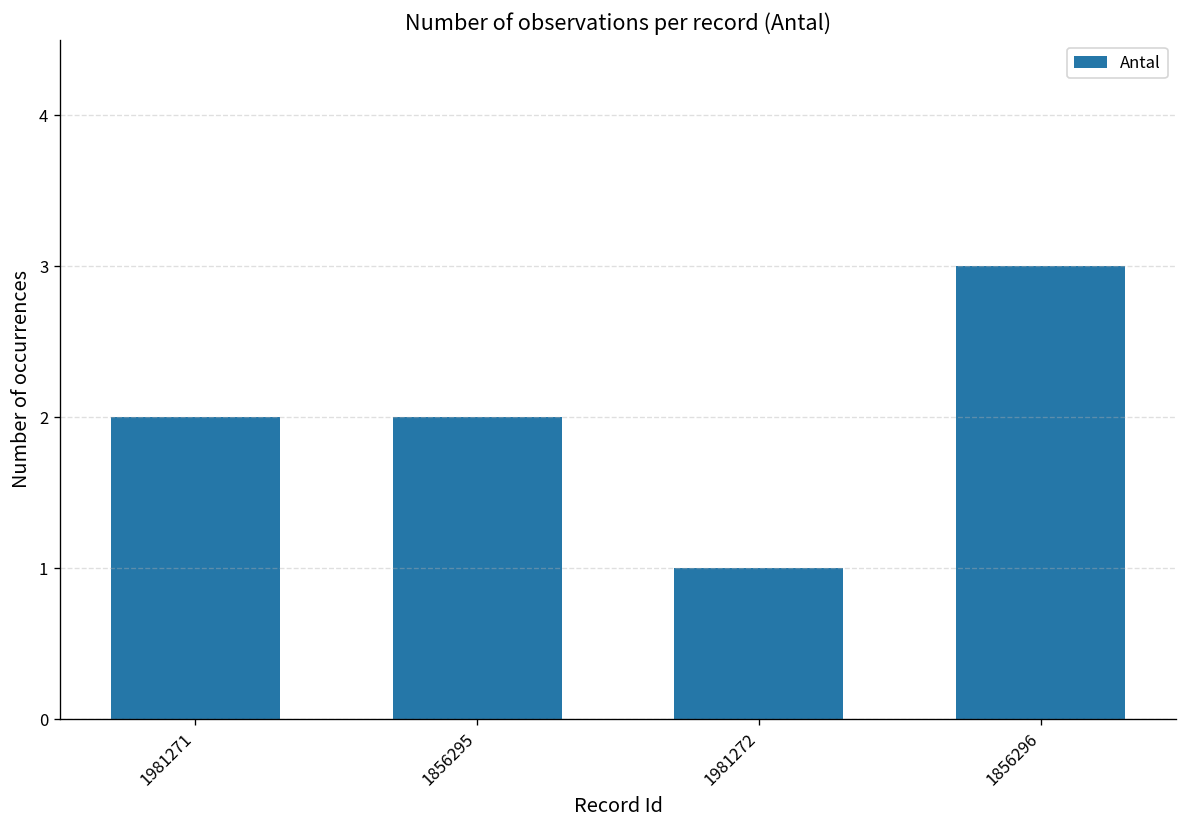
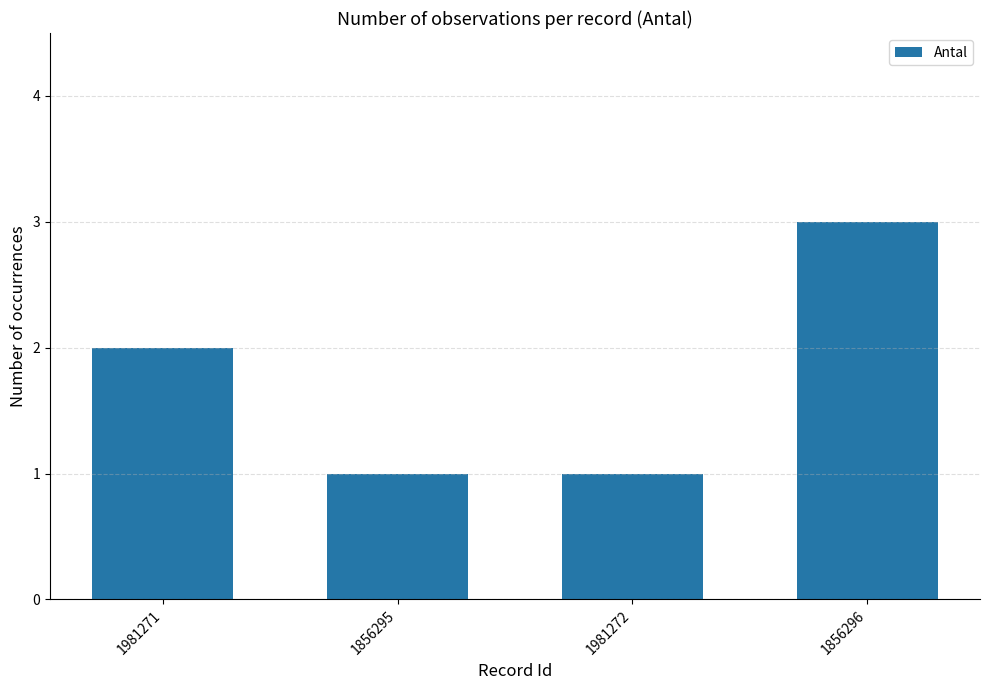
1856295: 2 -> 1
